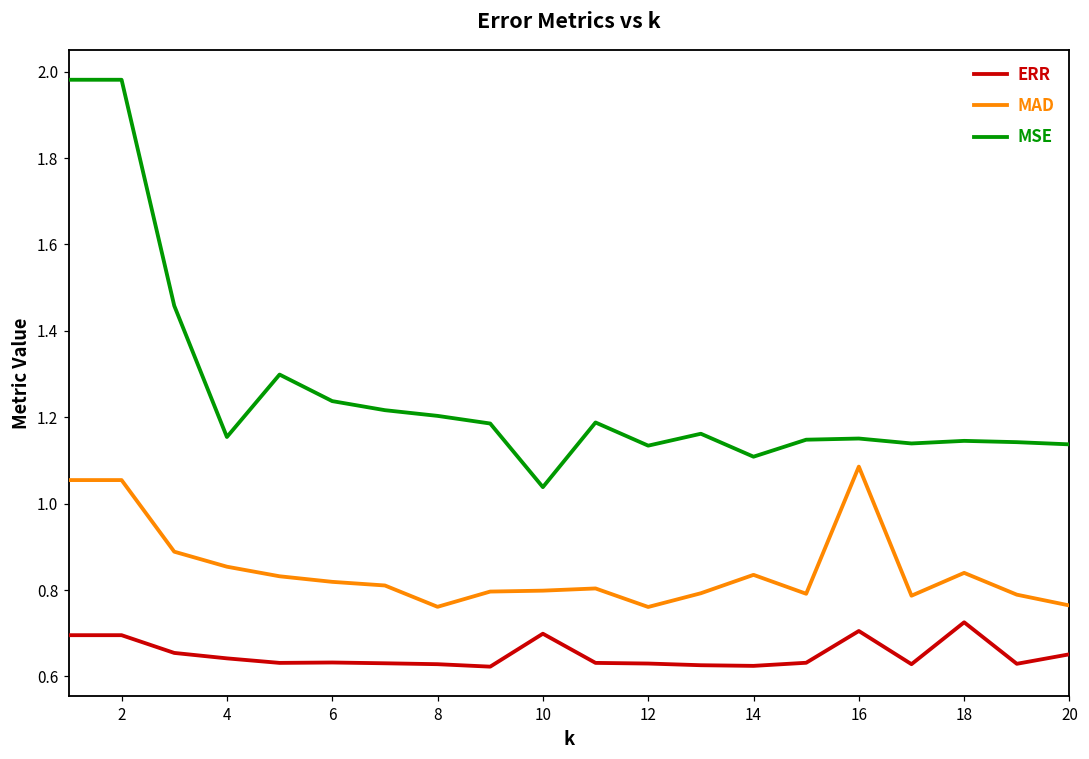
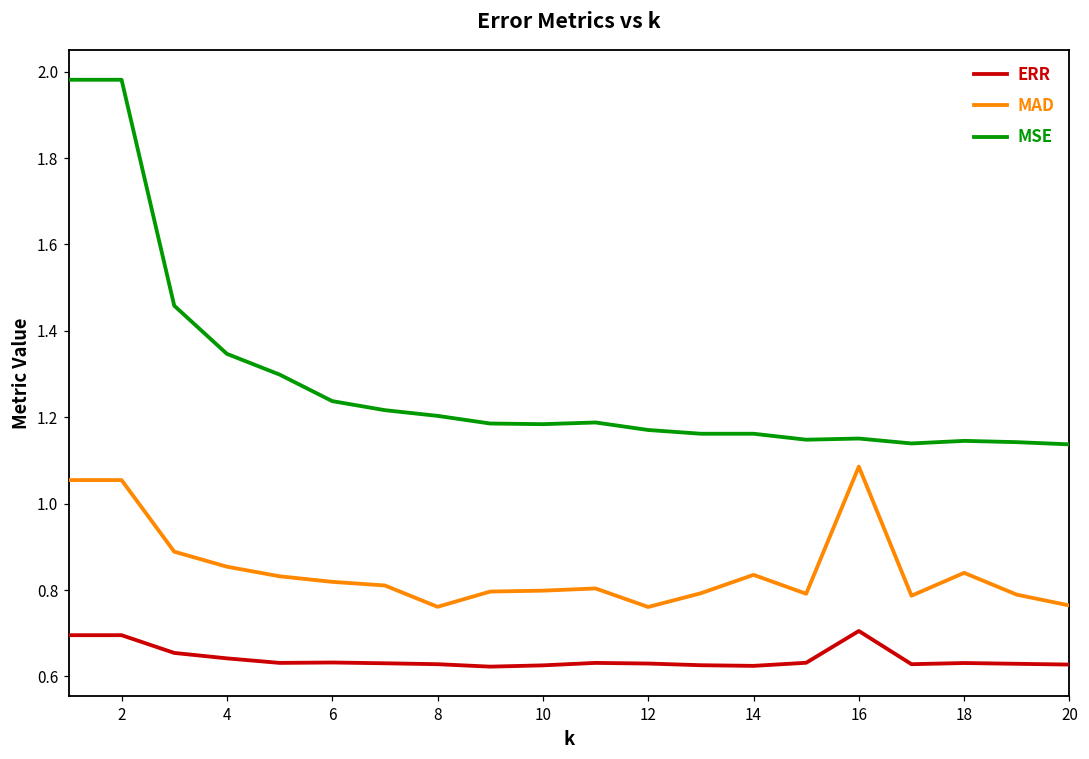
MSE, 4: 1.15 -> 1.35
ERR, 10: 0.70 -> 0.63
MSE, 10: 1.04 -> 1.18
MSE, 12: 1.13 -> 1.17
MSE, 14: 1.11 -> 1.16
ERR, 18: 0.73 -> 0.63
ERR, 20: 0.65 -> 0.63
